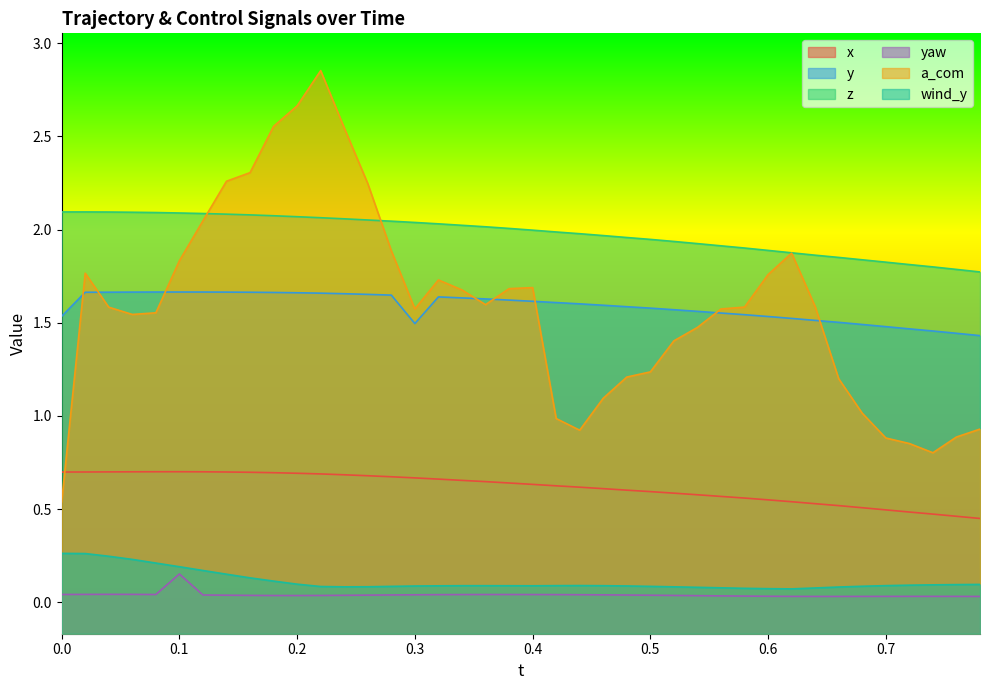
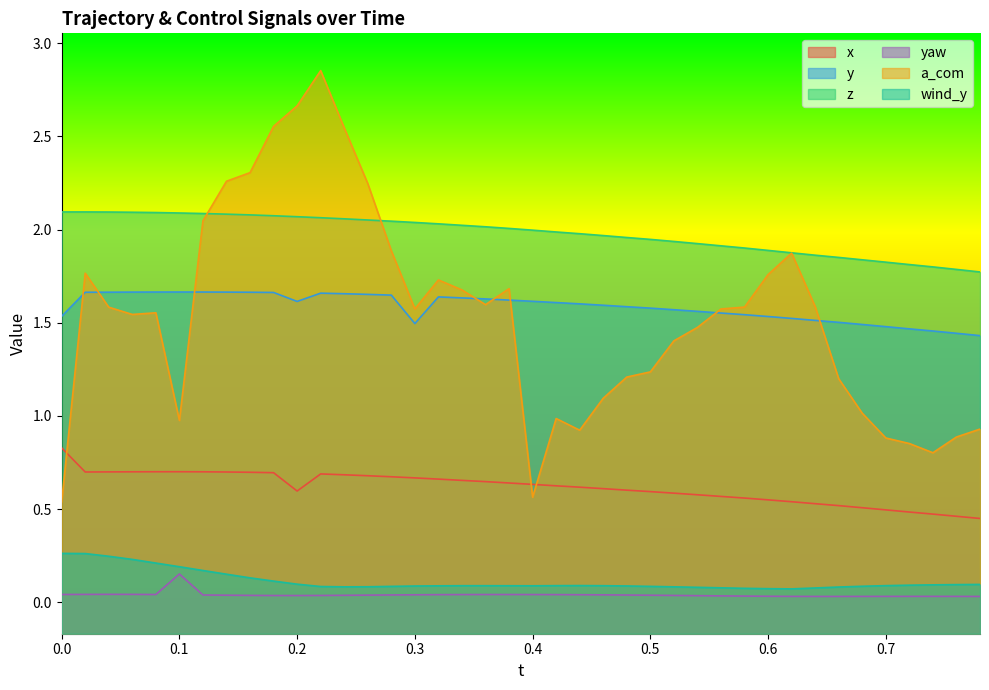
x, 0.0: 0.70 -> 0.83
a_com, 0.1: 1.83 -> 0.98
x, 0.2: 0.69 -> 0.60
y, 0.2: 1.66 -> 1.61
a_com, 0.4: 1.69 -> 0.56
